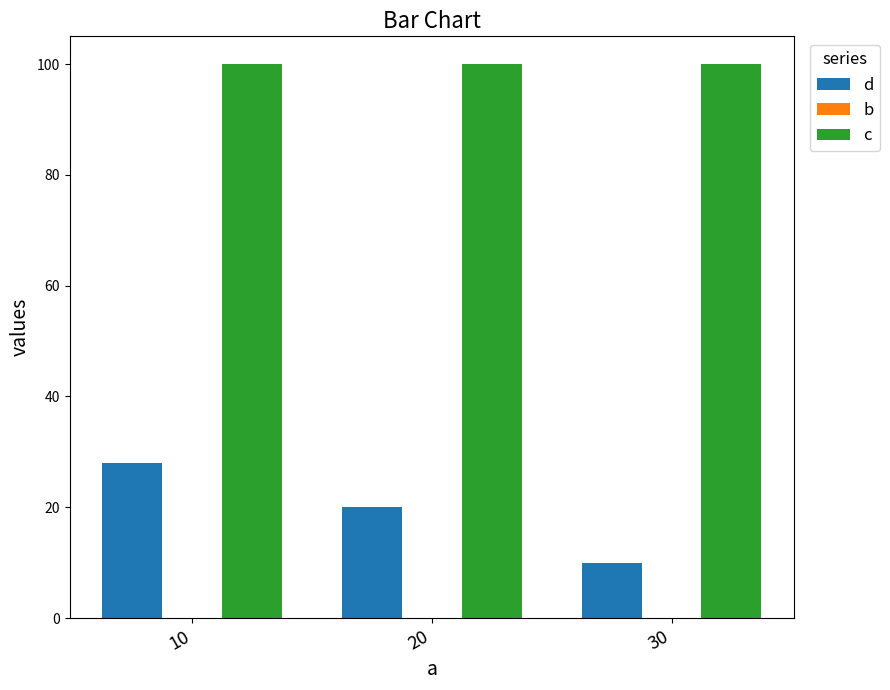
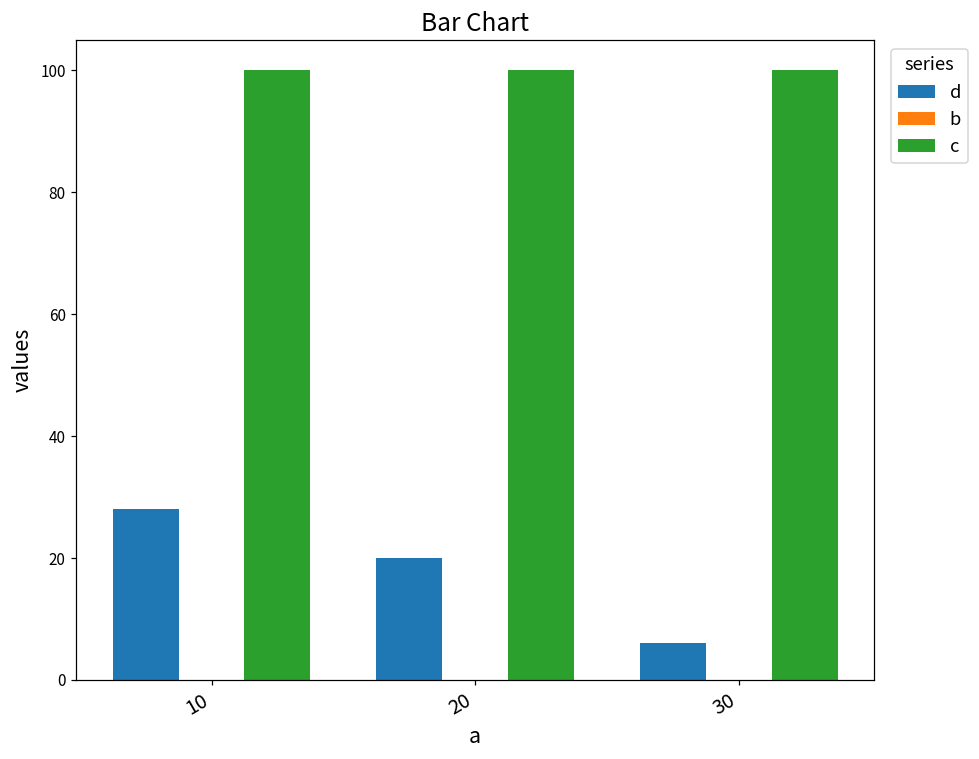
d, 30: 10 -> 6
